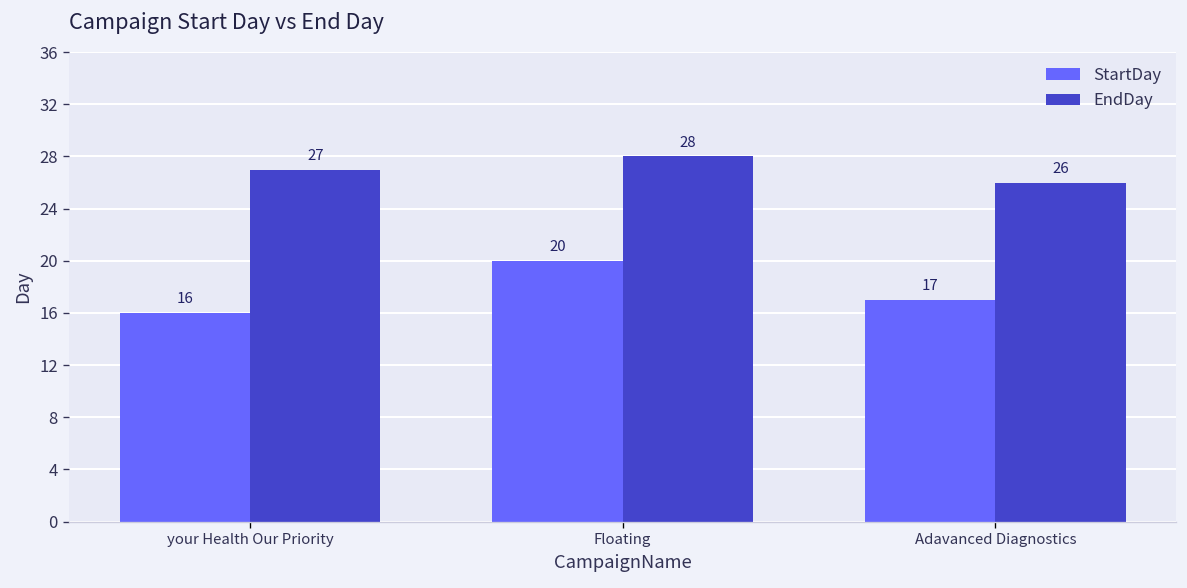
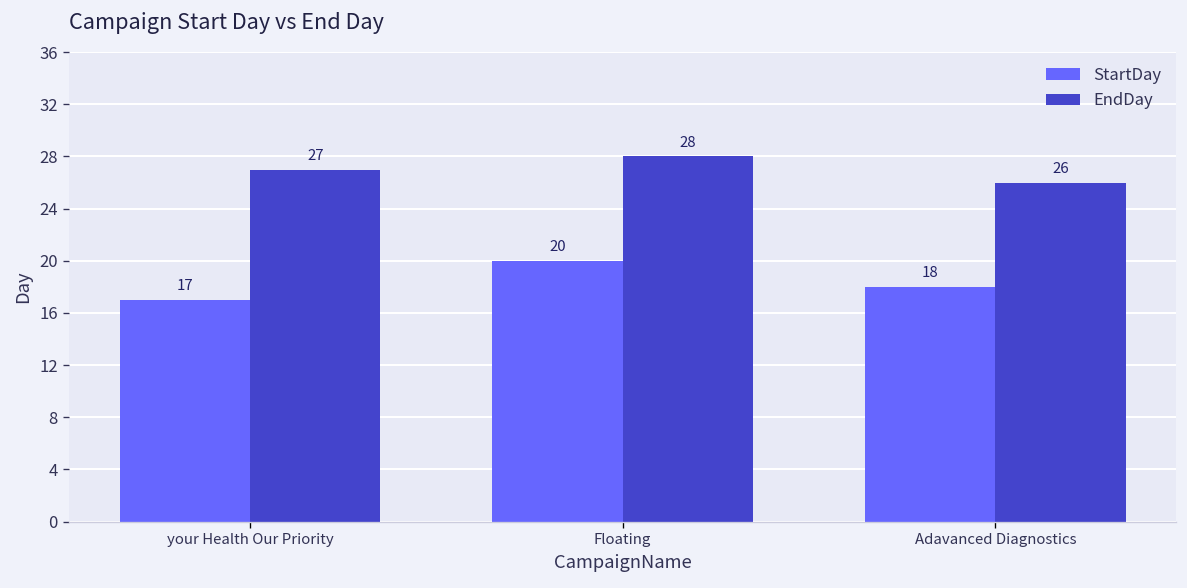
StartDay, your Health Our Priority: 16 -> 17
StartDay, Adavanced Diagnostics: 17 -> 18
